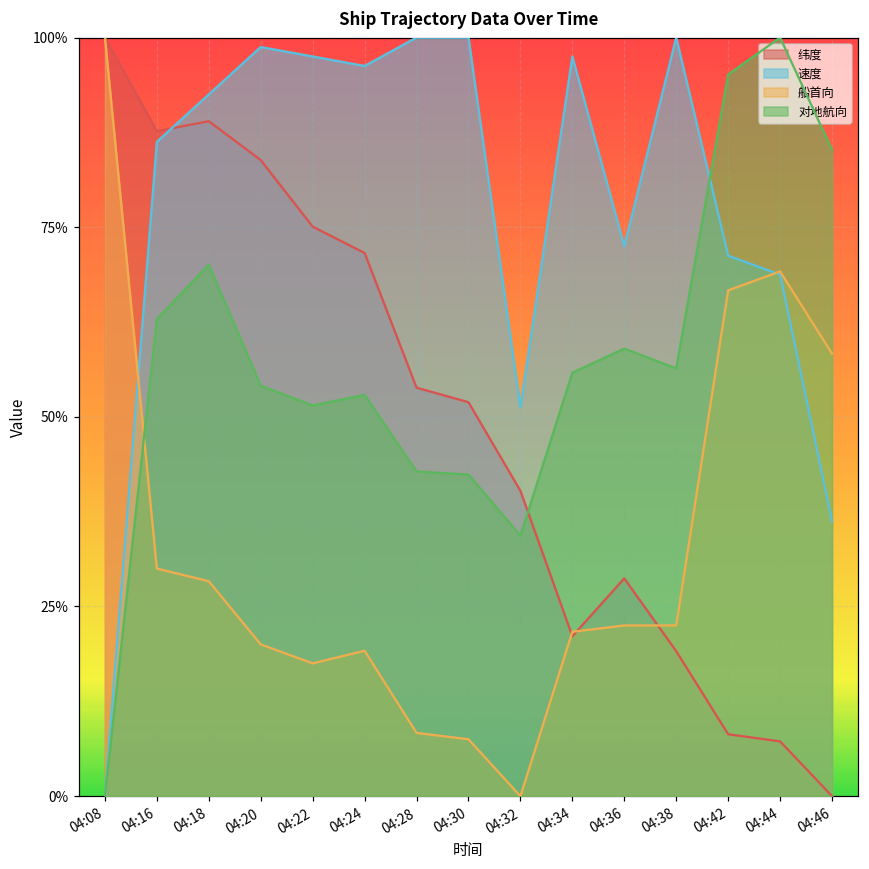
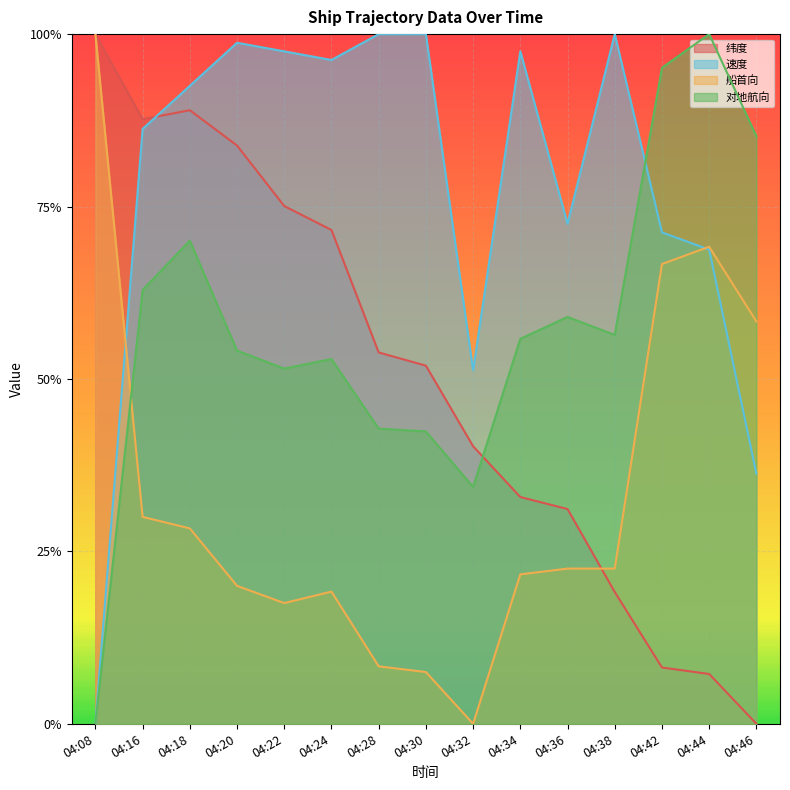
纬度, 04:34: 21% -> 33%
纬度, 04:36: 29% -> 31%
